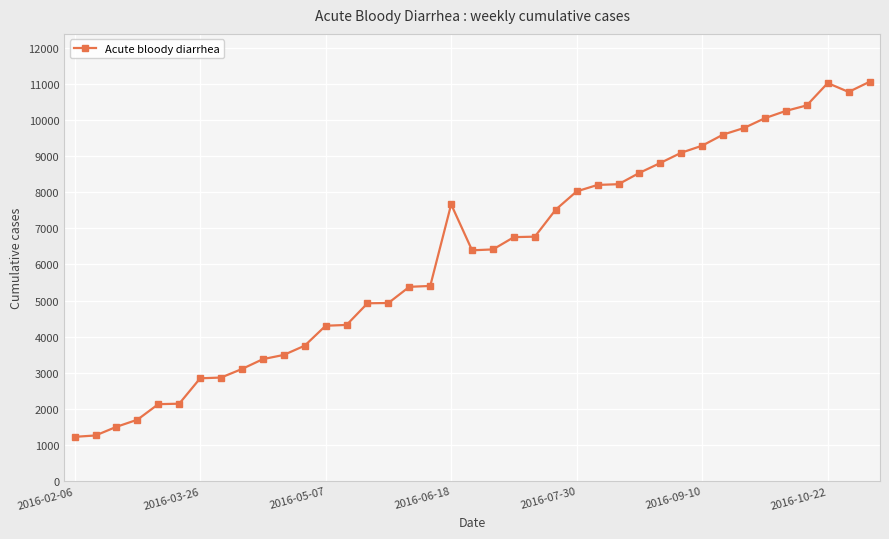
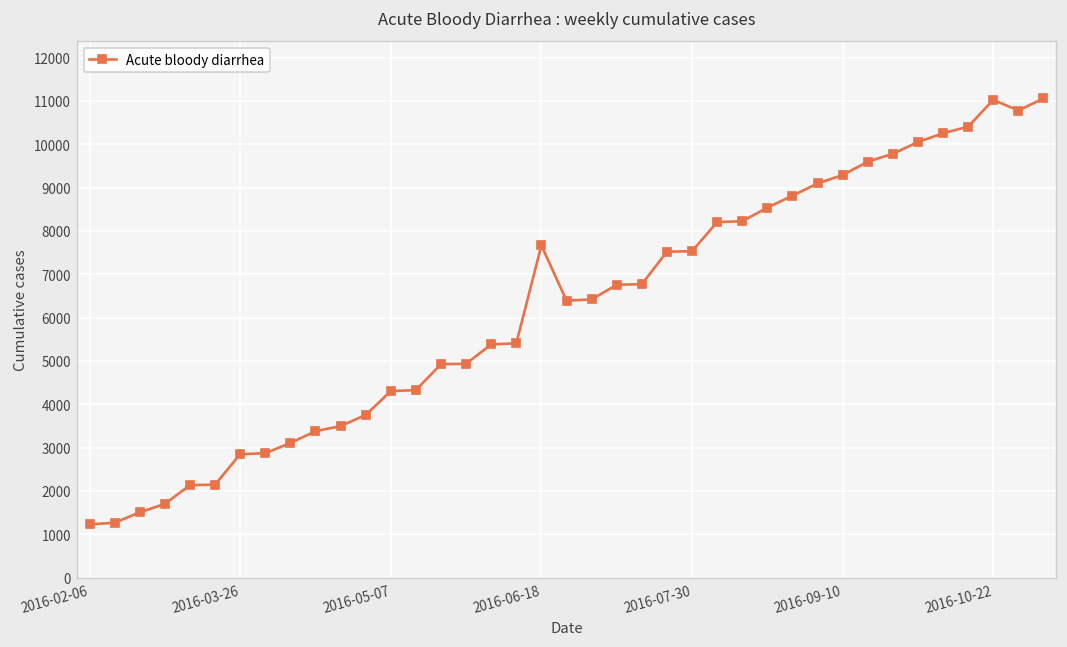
2016-07-30: 8000 -> 7500
